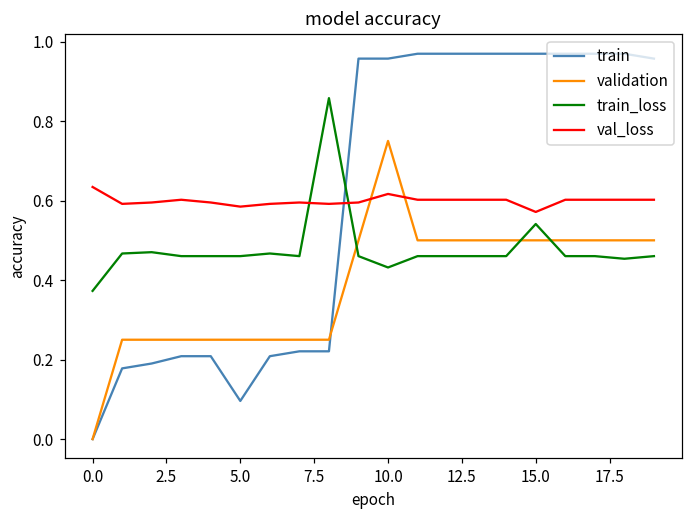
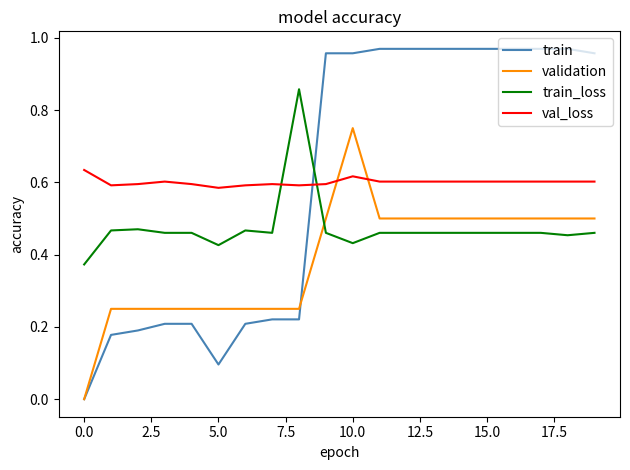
train_loss, 5.0: 0.46 -> 0.43
train_loss, 15.0: 0.54 -> 0.46
val_loss, 15.0: 0.57 -> 0.60
